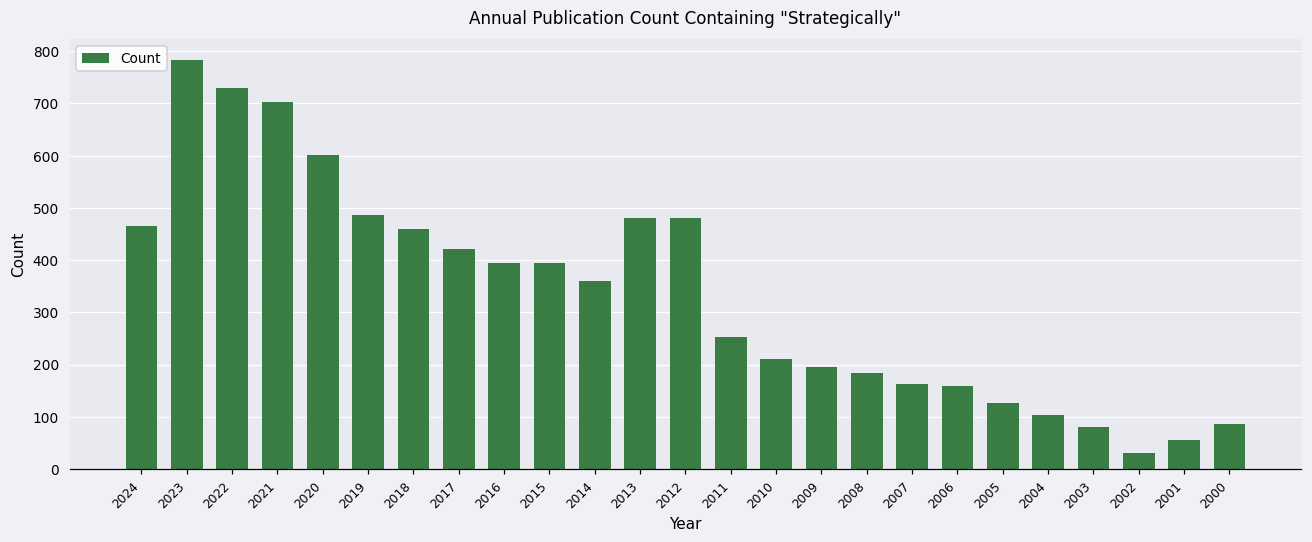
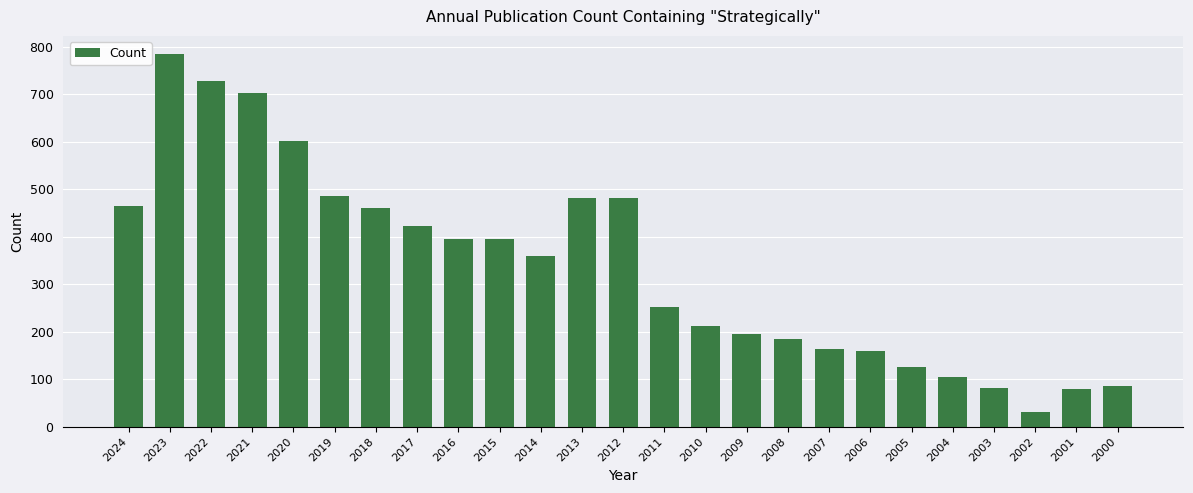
2001: 60 -> 80
